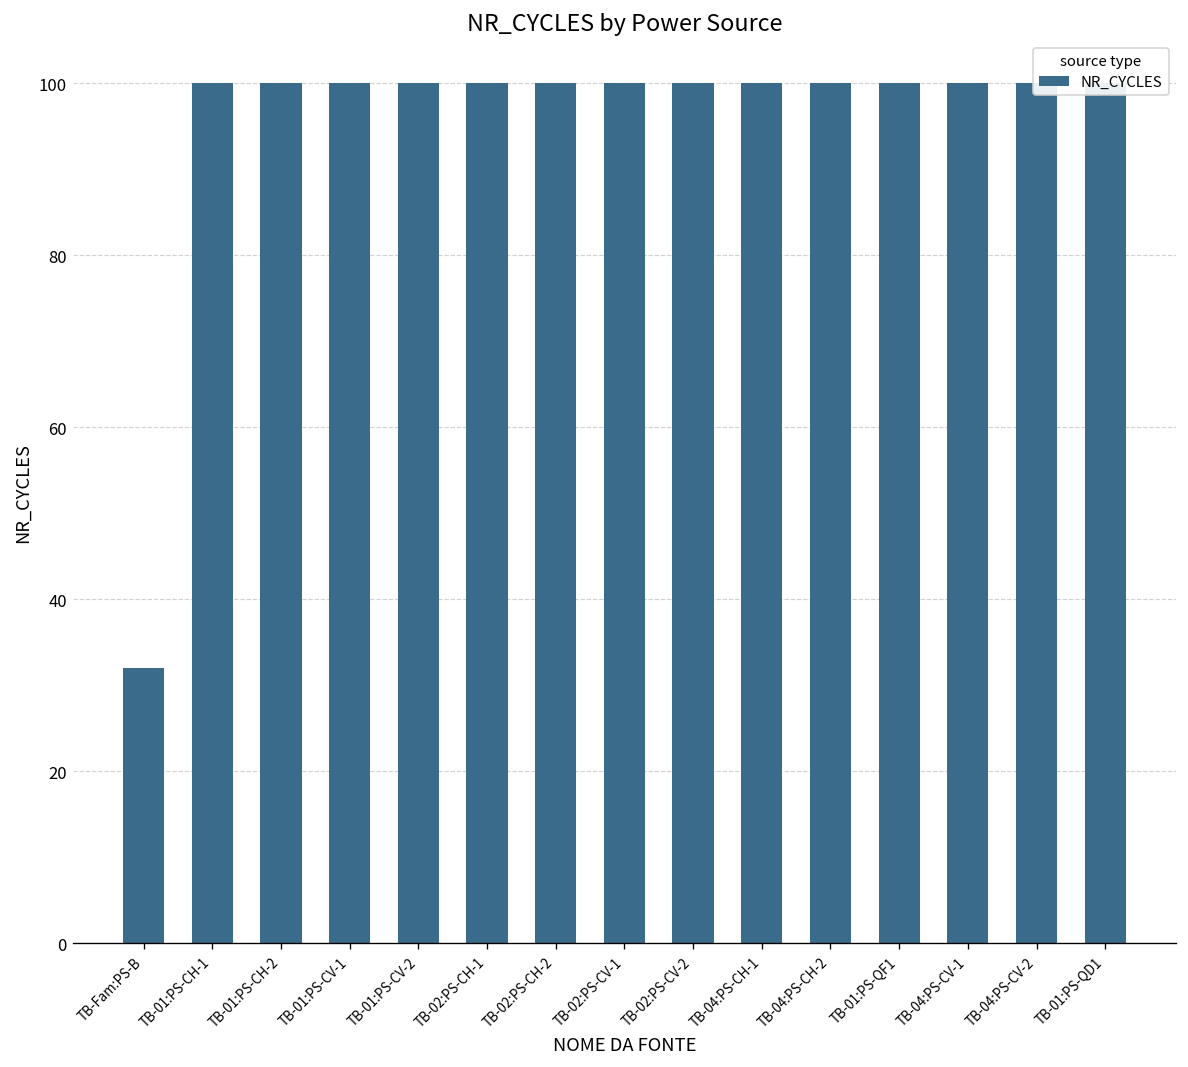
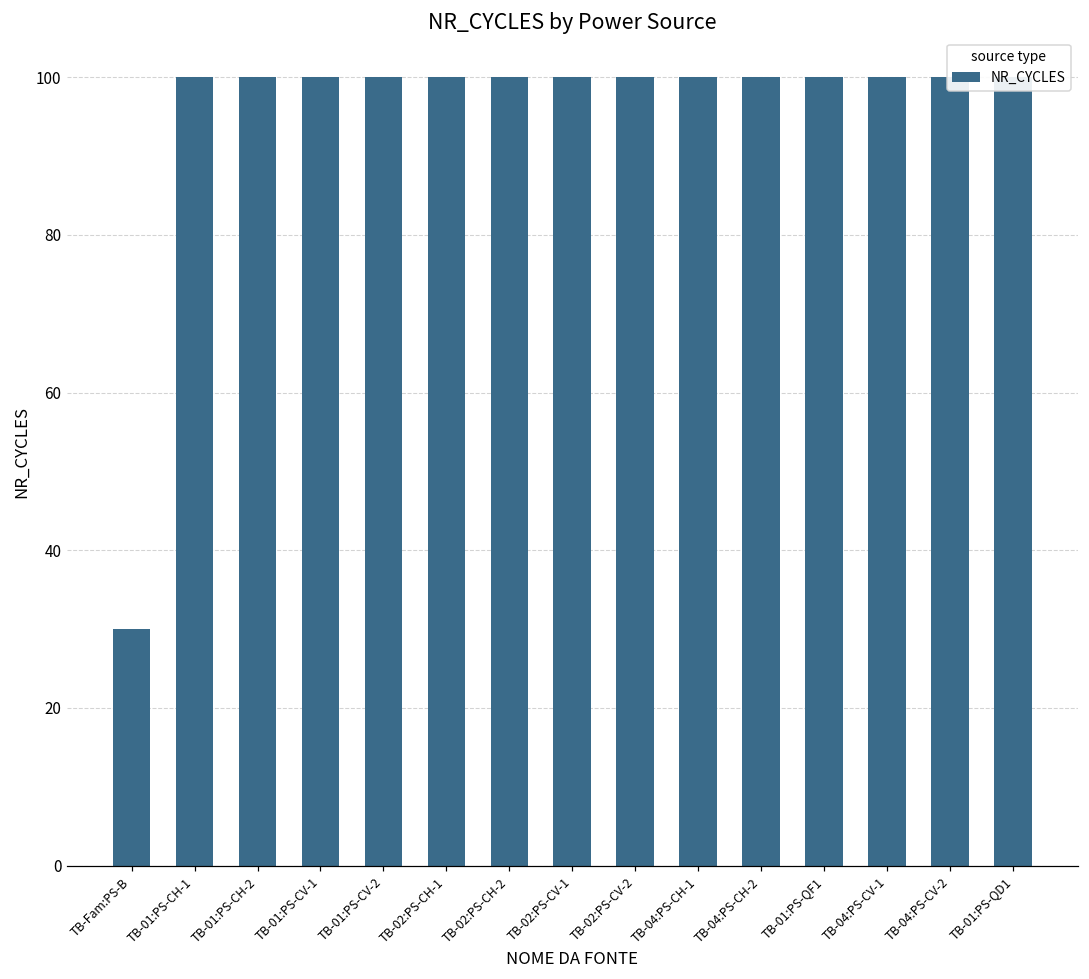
TB-Fam:PS-B: 32 -> 30
